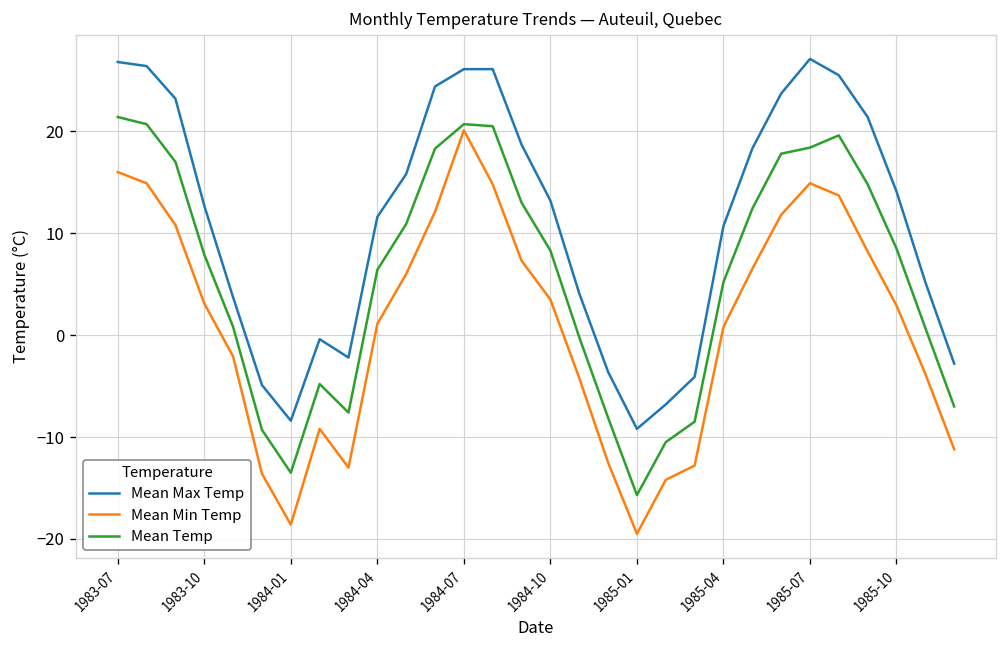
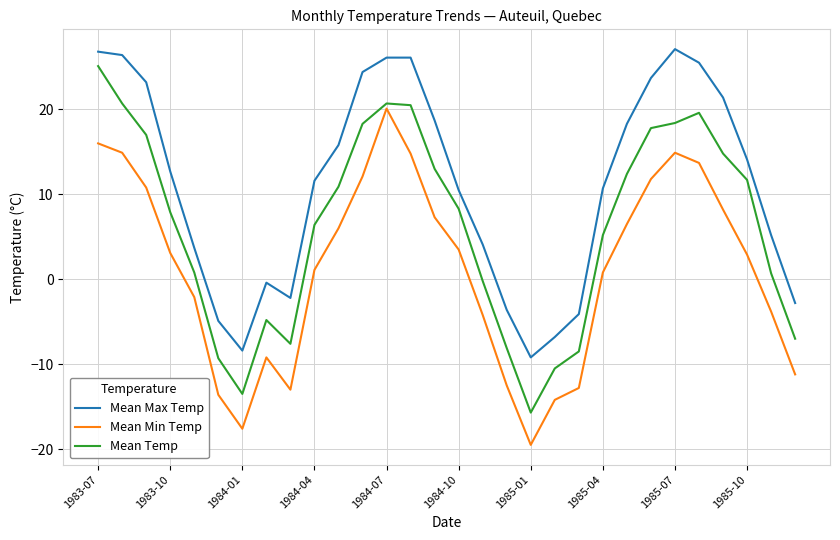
Mean Temp, 1983-07: 21 -> 25
Mean Min Temp, 1984-01: -19 -> -18
Mean Max Temp, 1984-10: 13 -> 11
Mean Temp, 1985-10: 9 -> 12
